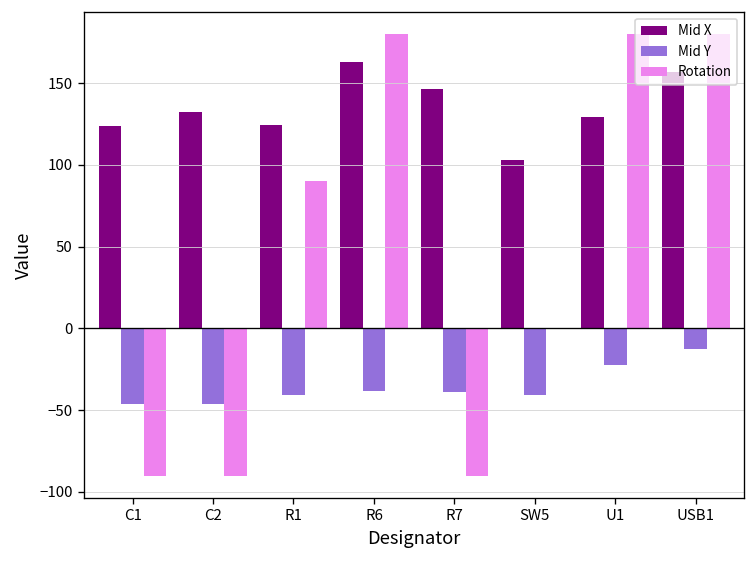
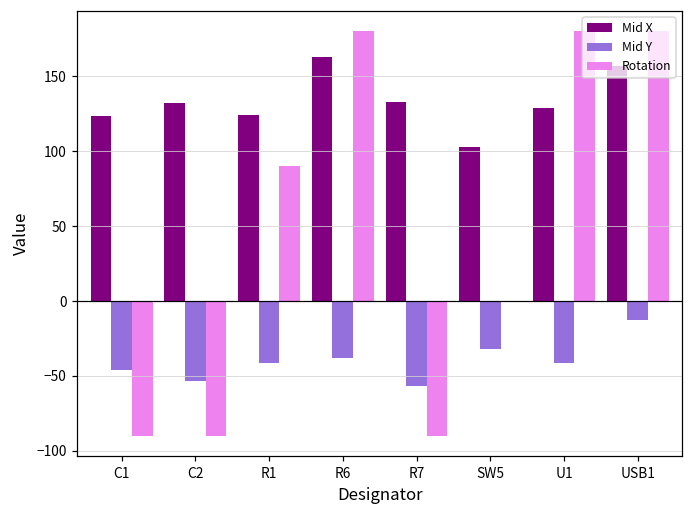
Mid Y, C2: -46 -> -53
Mid X, R7: 147 -> 133
Mid Y, R7: -39 -> -57
Mid Y, SW5: -41 -> -32
Mid Y, U1: -23 -> -41
